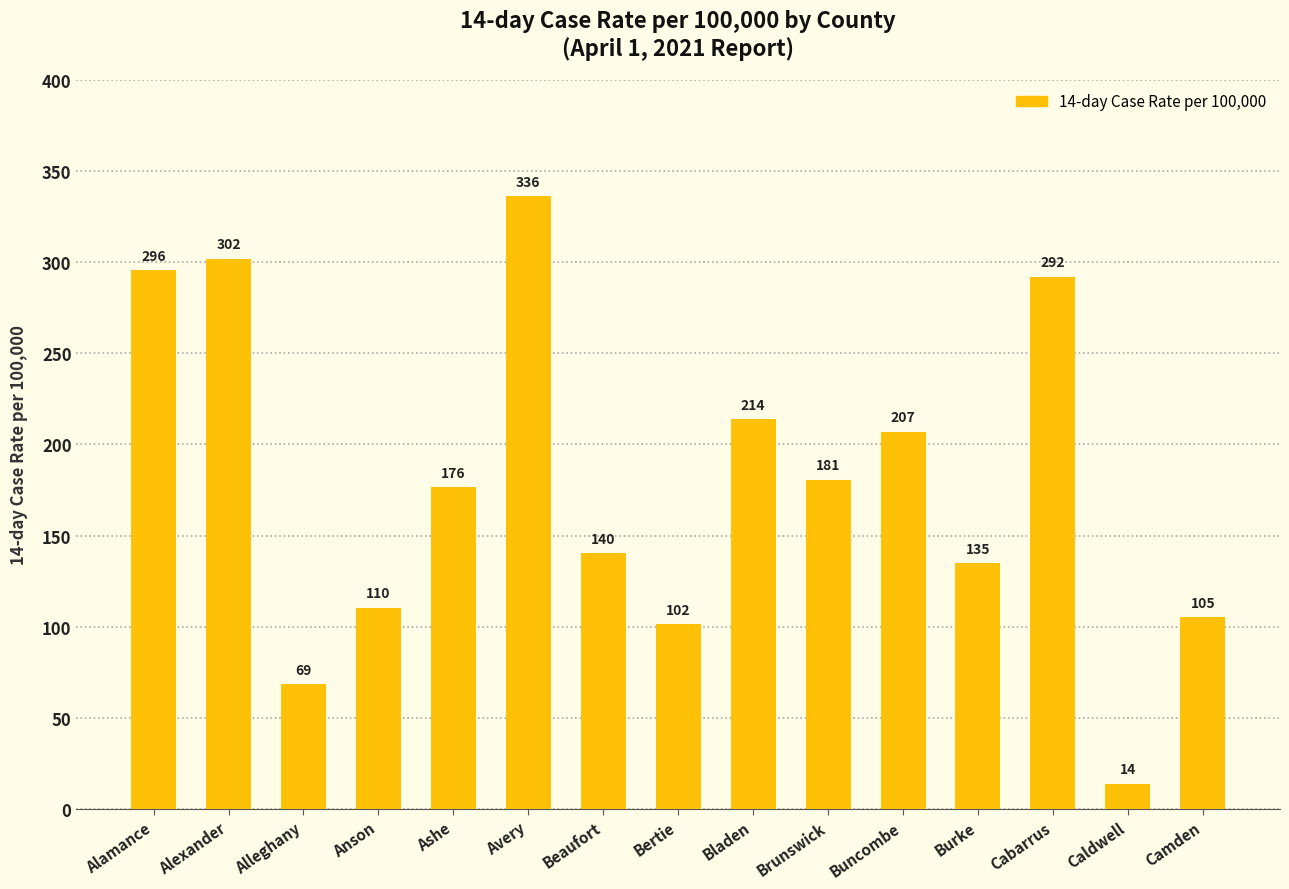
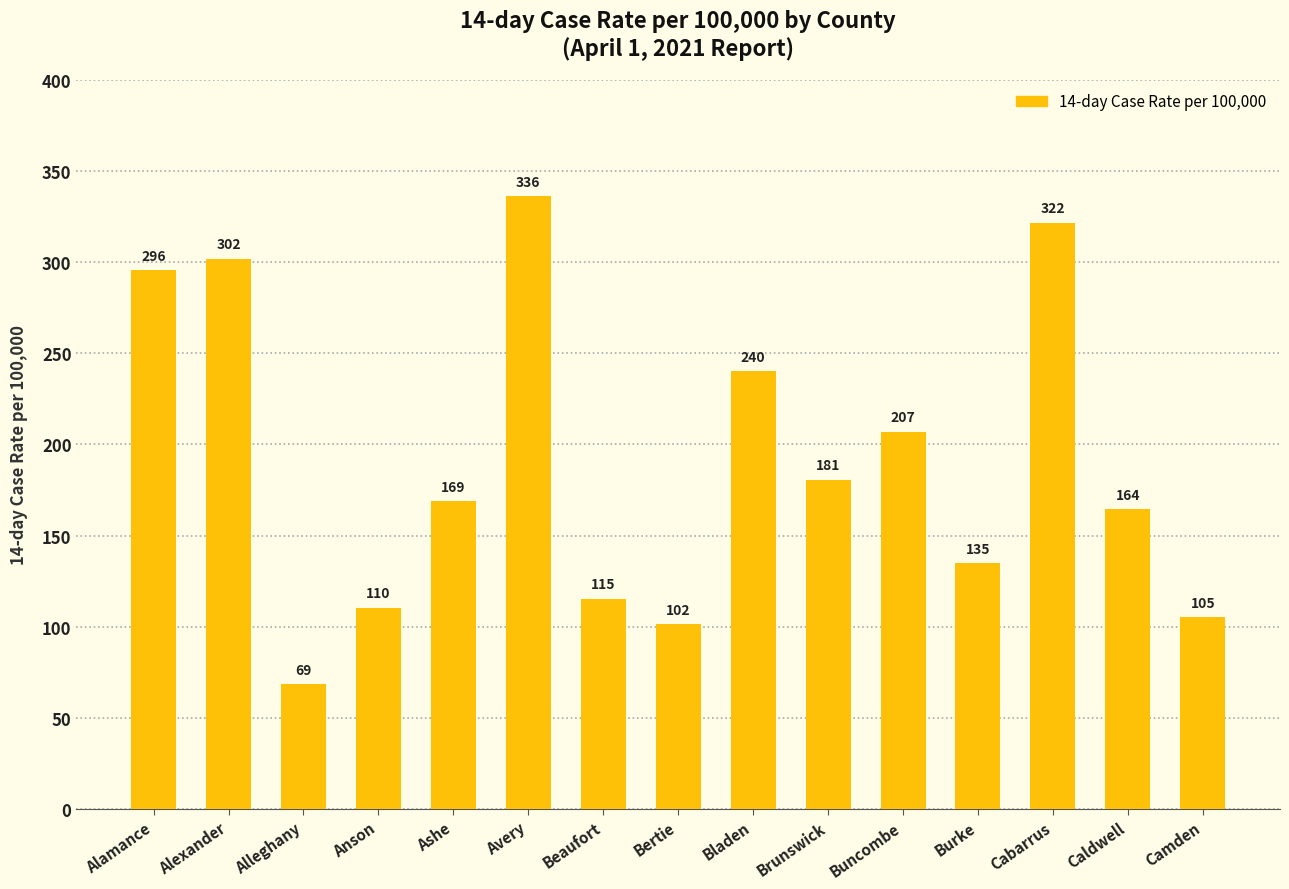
Ashe: 176 -> 169
Beaufort: 140 -> 115
Bladen: 214 -> 240
Cabarrus: 292 -> 322
Caldwell: 14 -> 164
